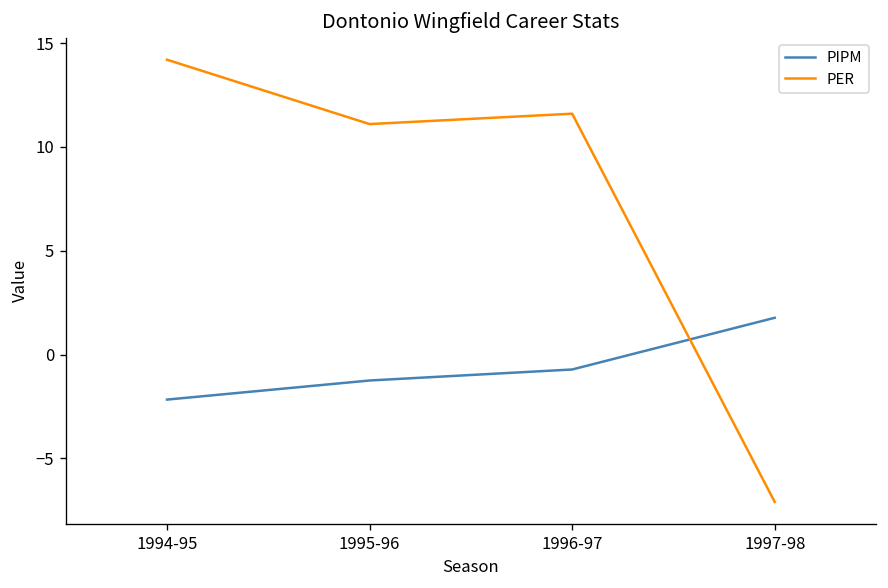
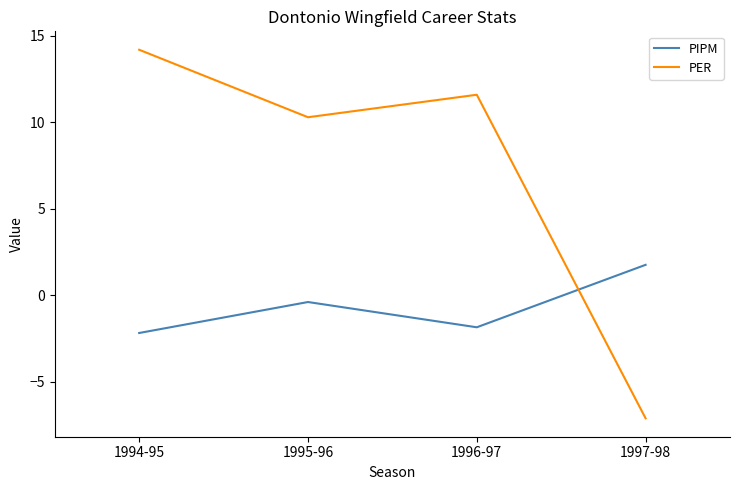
PIPM, 1995-96: -1.3 -> -0.4
PER, 1995-96: 11.1 -> 10.3
PIPM, 1996-97: -0.7 -> -1.8
